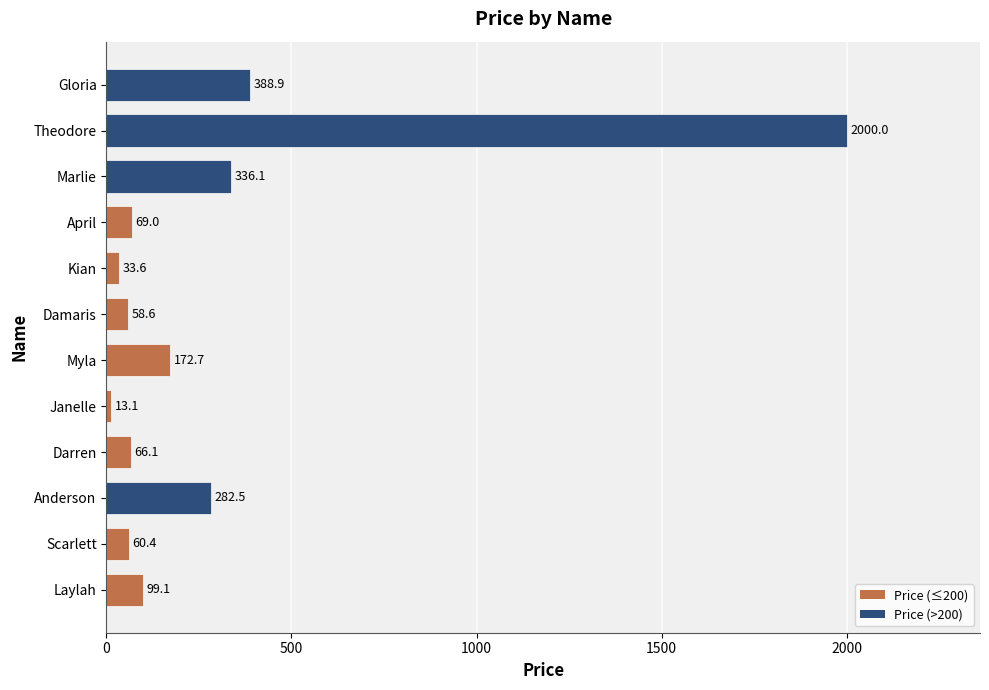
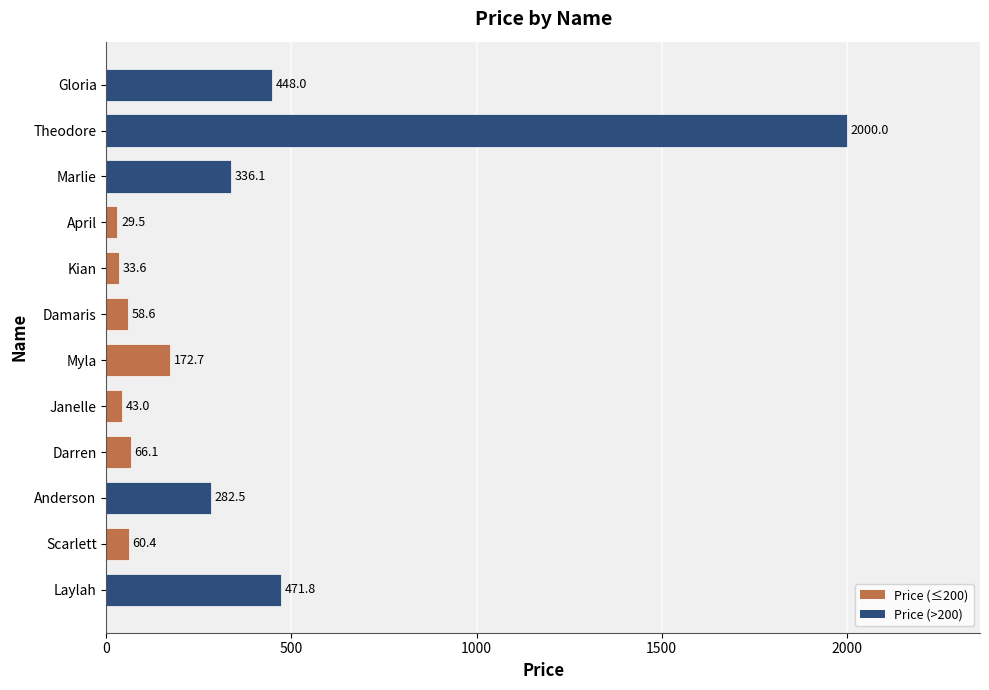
Gloria: 388.9 -> 448.0
April: 69.0 -> 29.5
Janelle: 13.1 -> 43.0
Laylah: 99.1 -> 471.8
